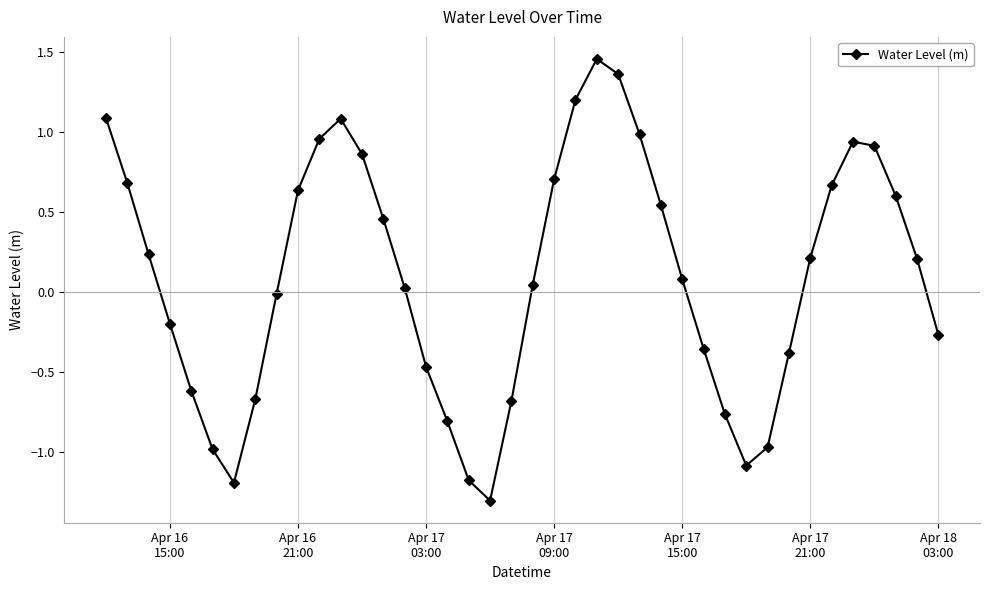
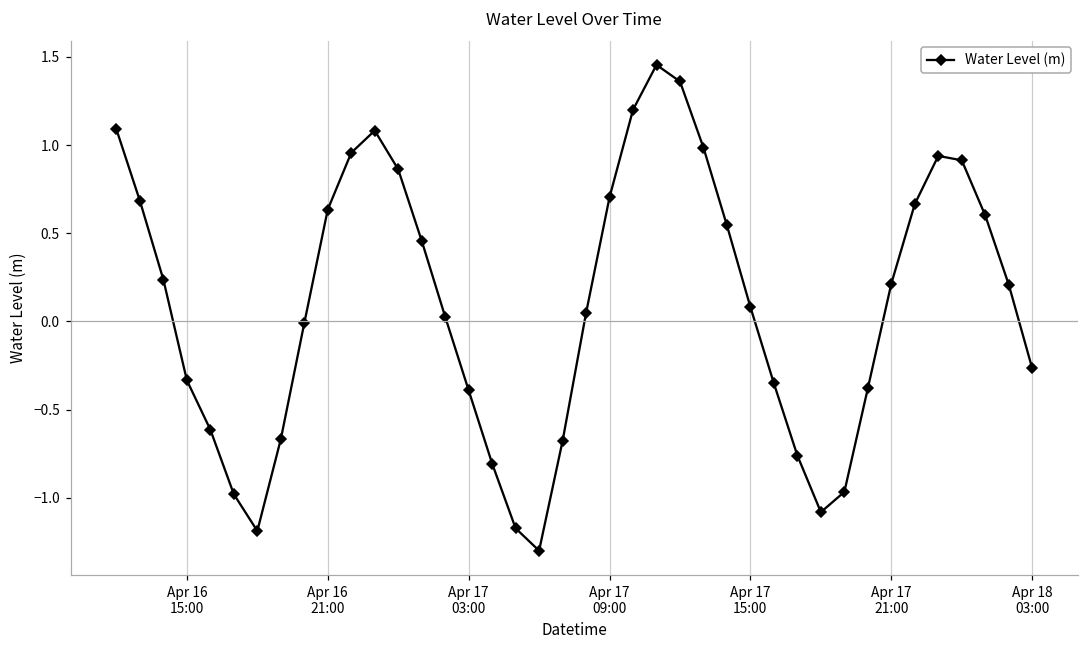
Apr 16 15:00: -0.20 -> -0.33
Apr 17 03:00: -0.47 -> -0.39
